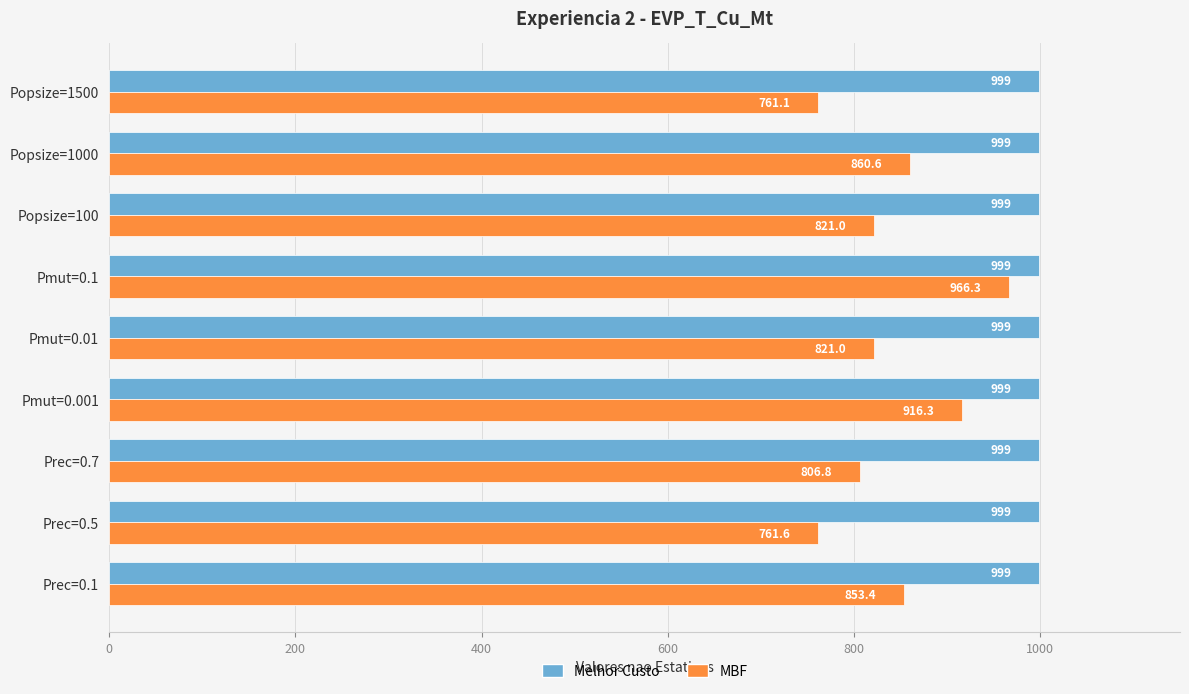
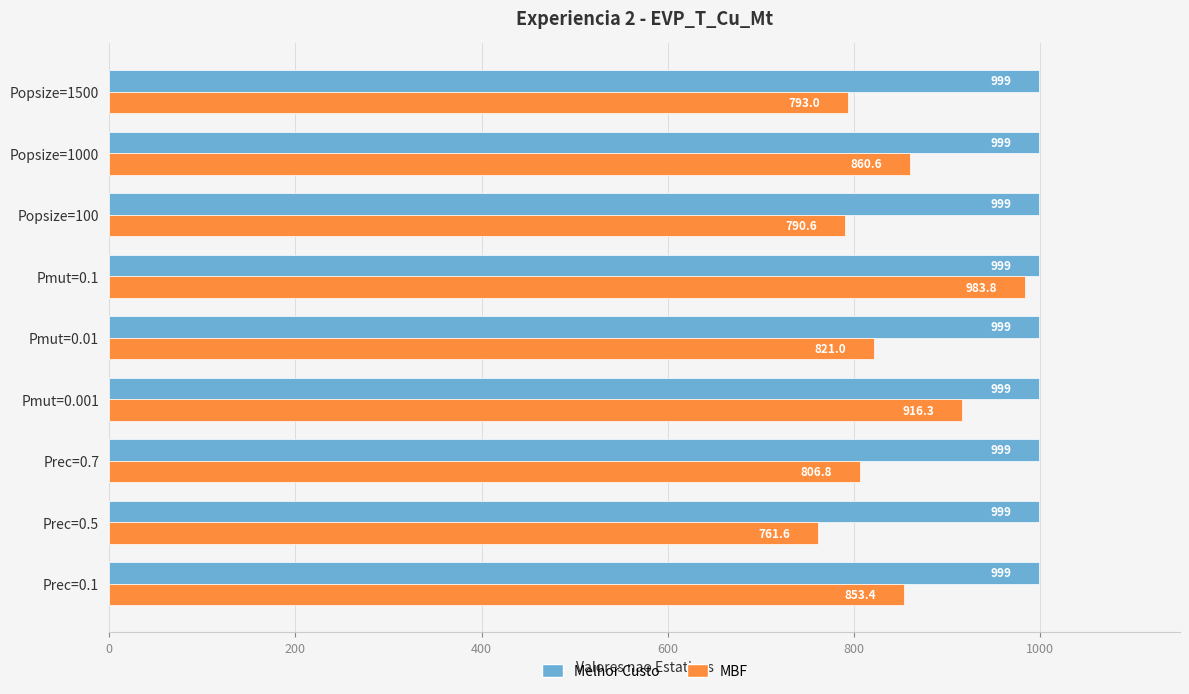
MBF, Popsize=1500: 761.1 -> 793.0
MBF, Popsize=100: 821.0 -> 790.6
MBF, Pmut=0.1: 966.3 -> 983.8
